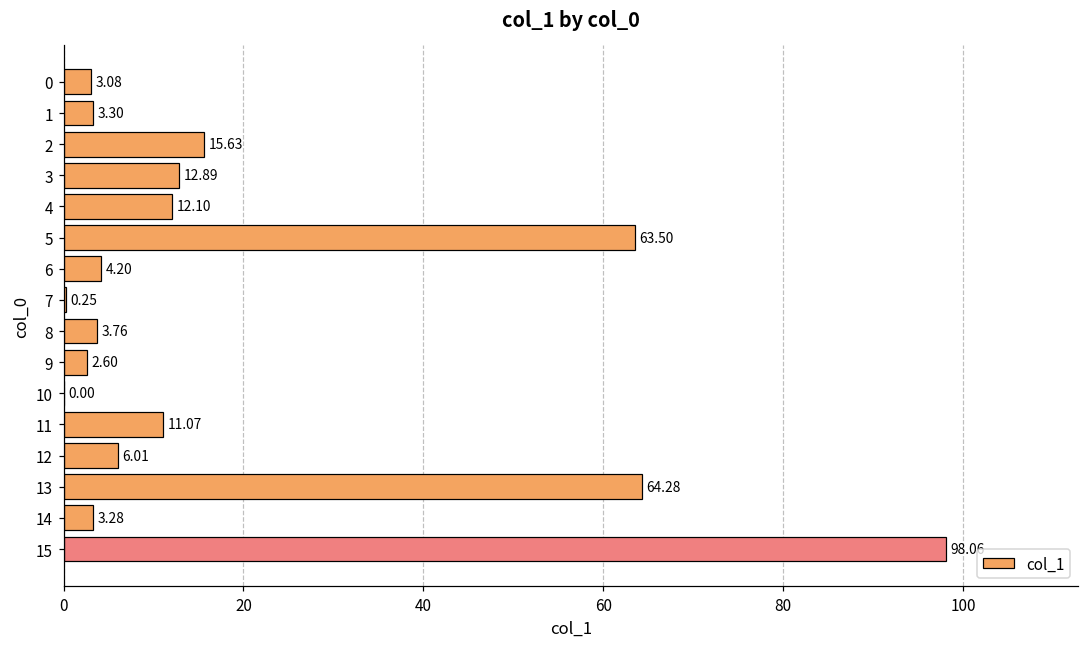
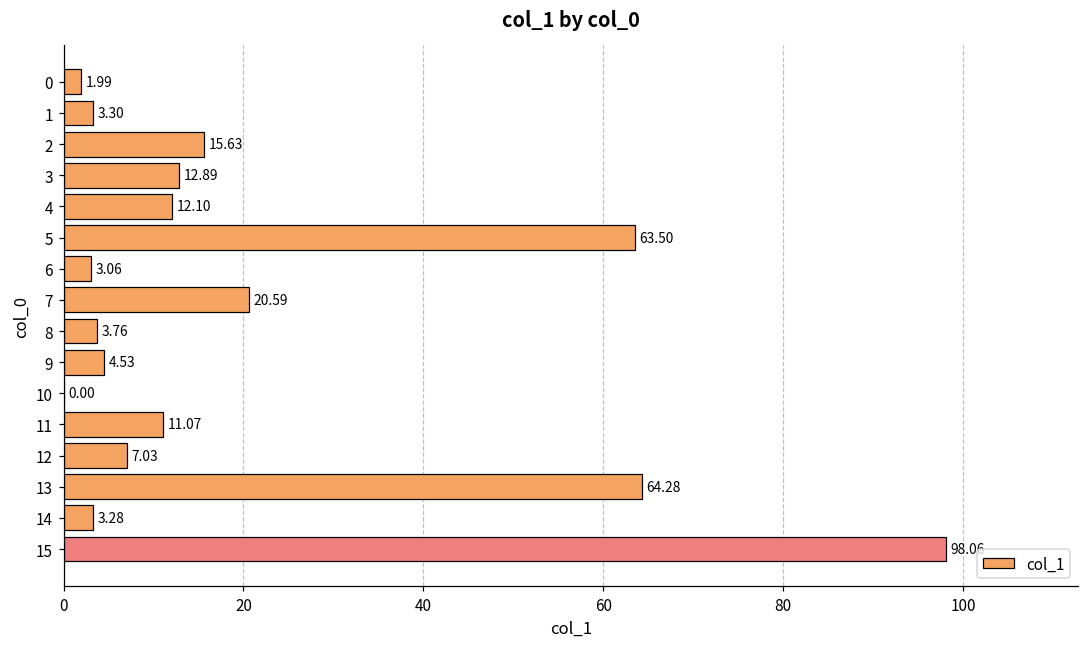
0: 3.08 -> 1.99
6: 4.20 -> 3.06
7: 0.25 -> 20.59
9: 2.60 -> 4.53
12: 6.01 -> 7.03
